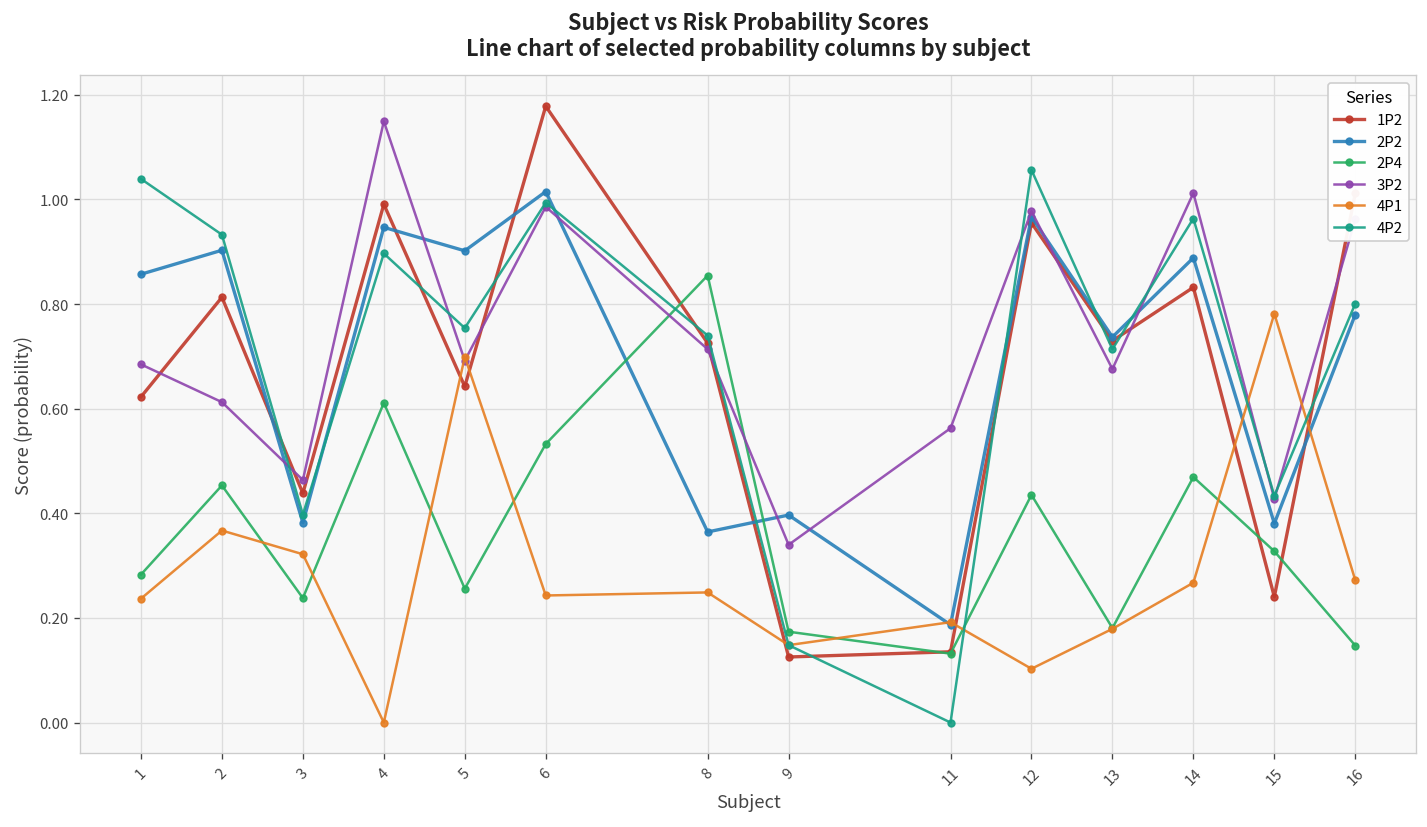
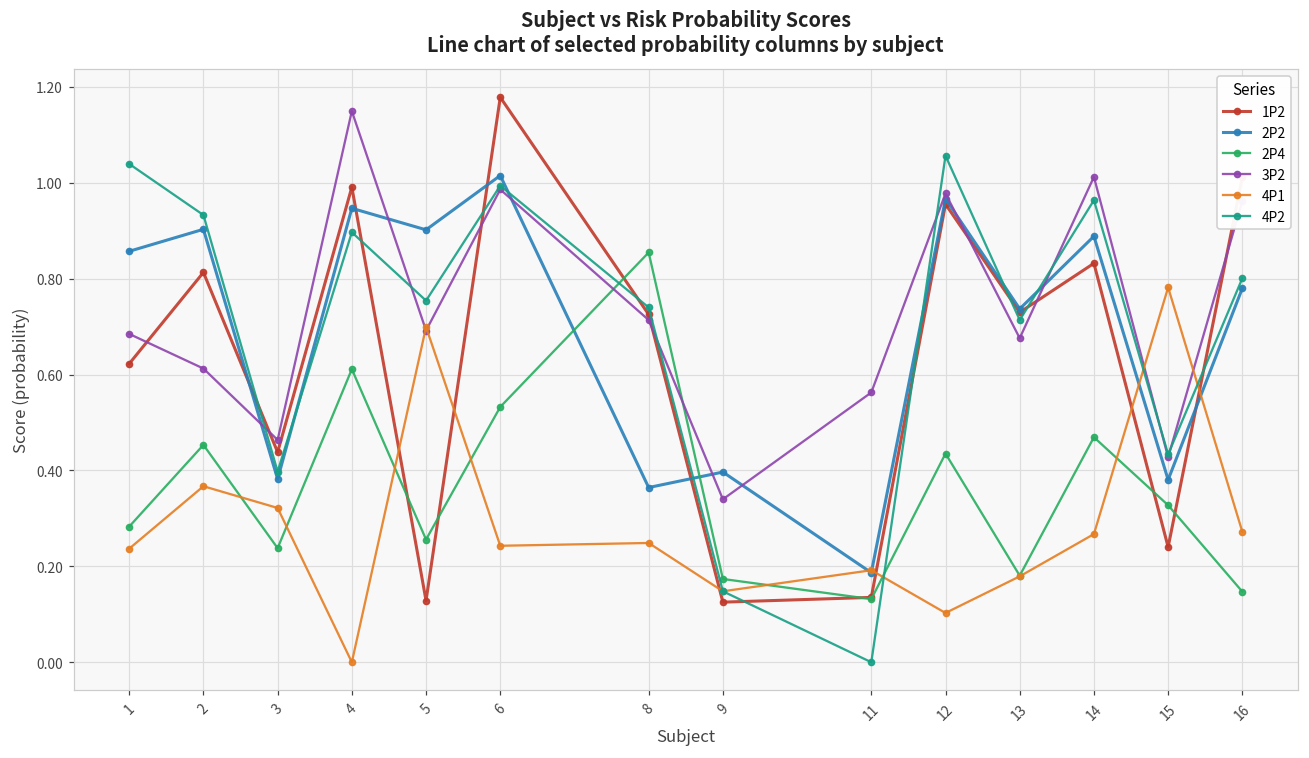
1P2, 5: 0.64 -> 0.13
